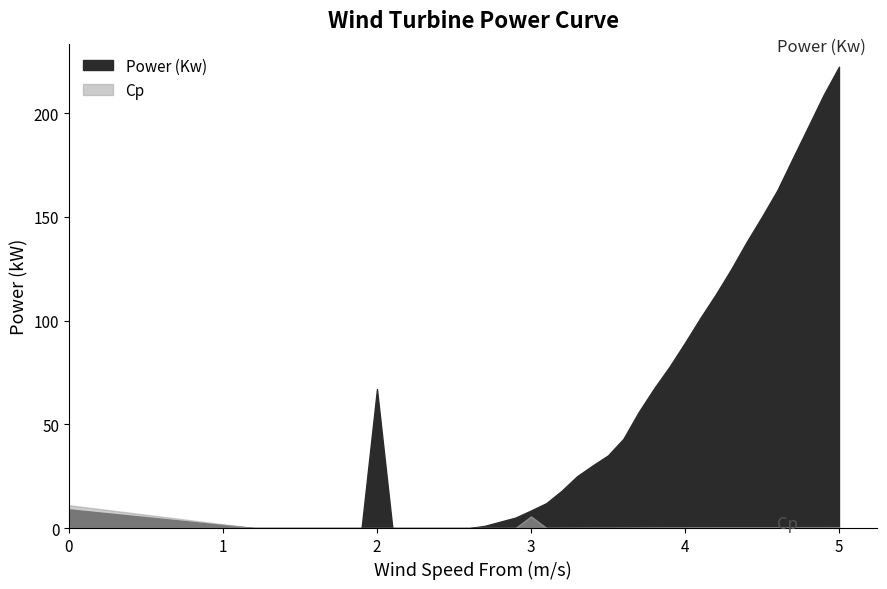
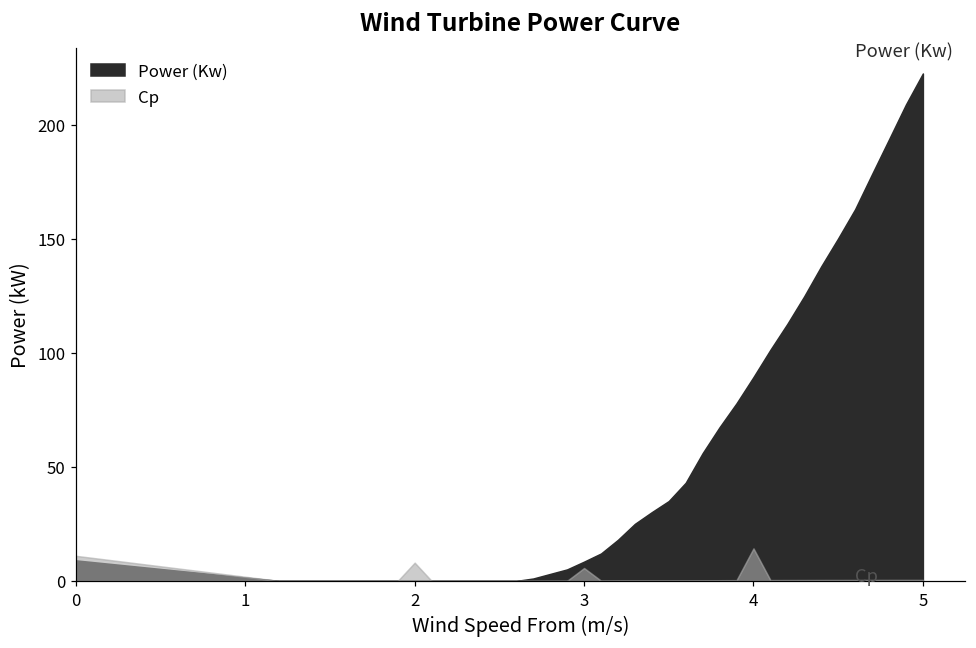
Power (Kw), 2: 67 -> 0
Cp, 2: 0 -> 8
Cp, 4: 0 -> 14
